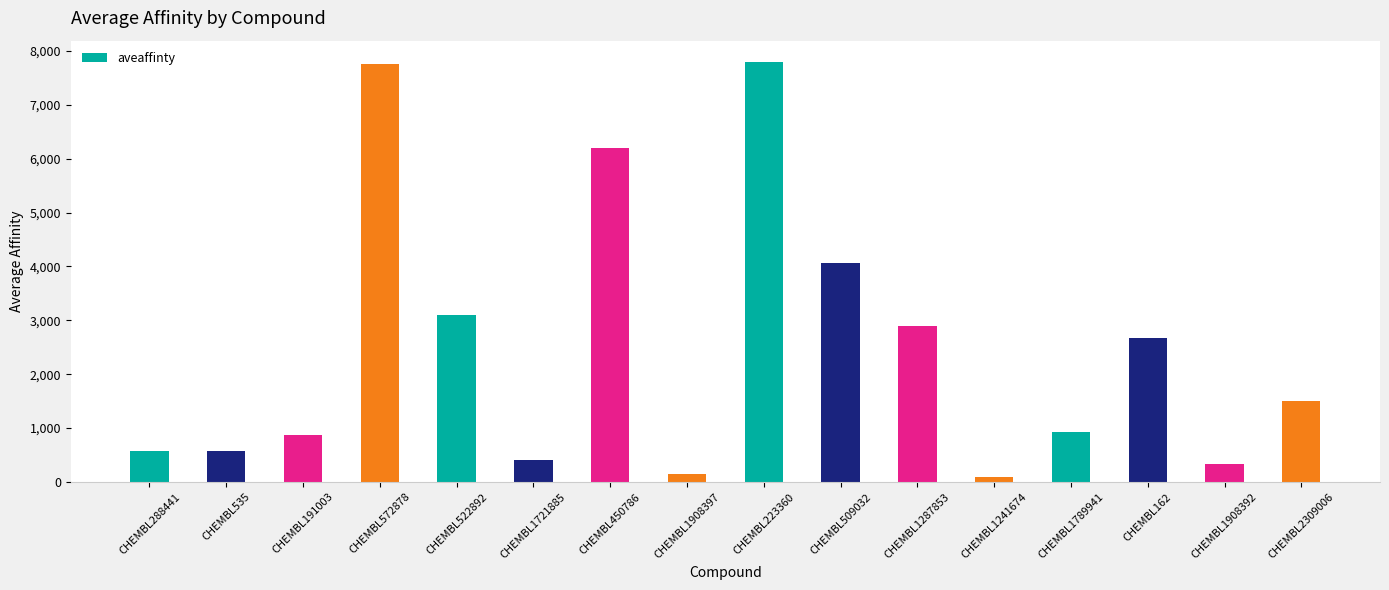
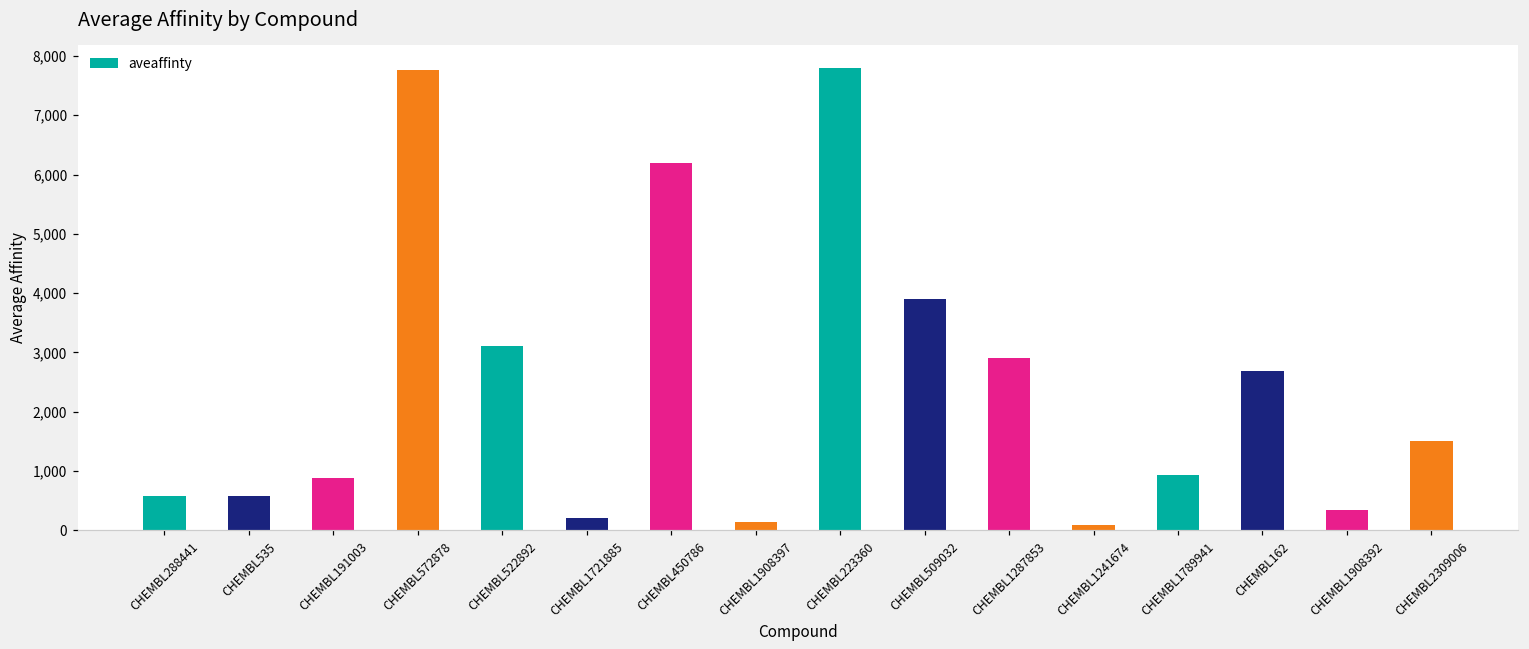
CHEMBL1721885: 400 -> 200
CHEMBL509032: 4,100 -> 3,900
